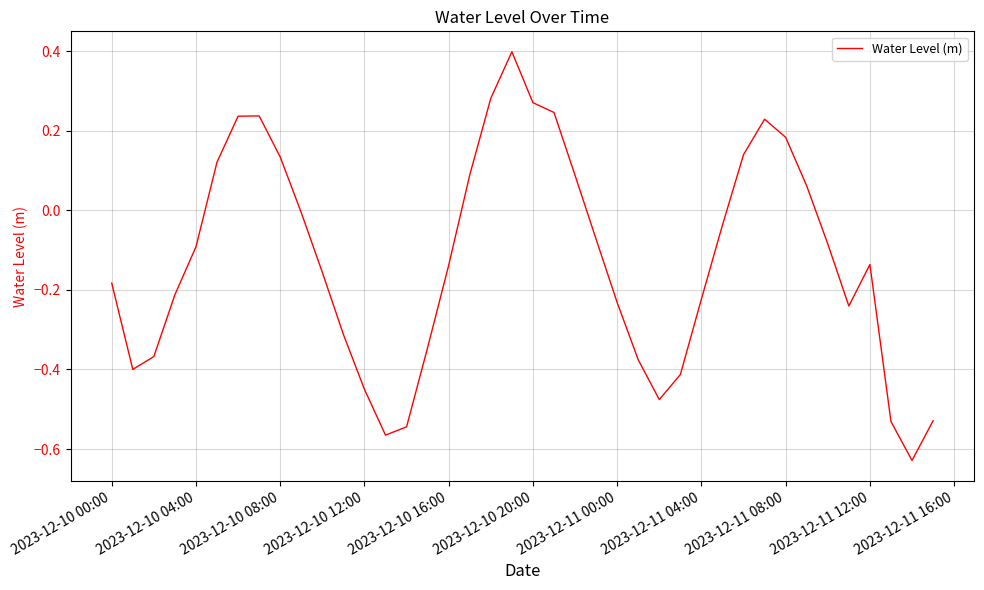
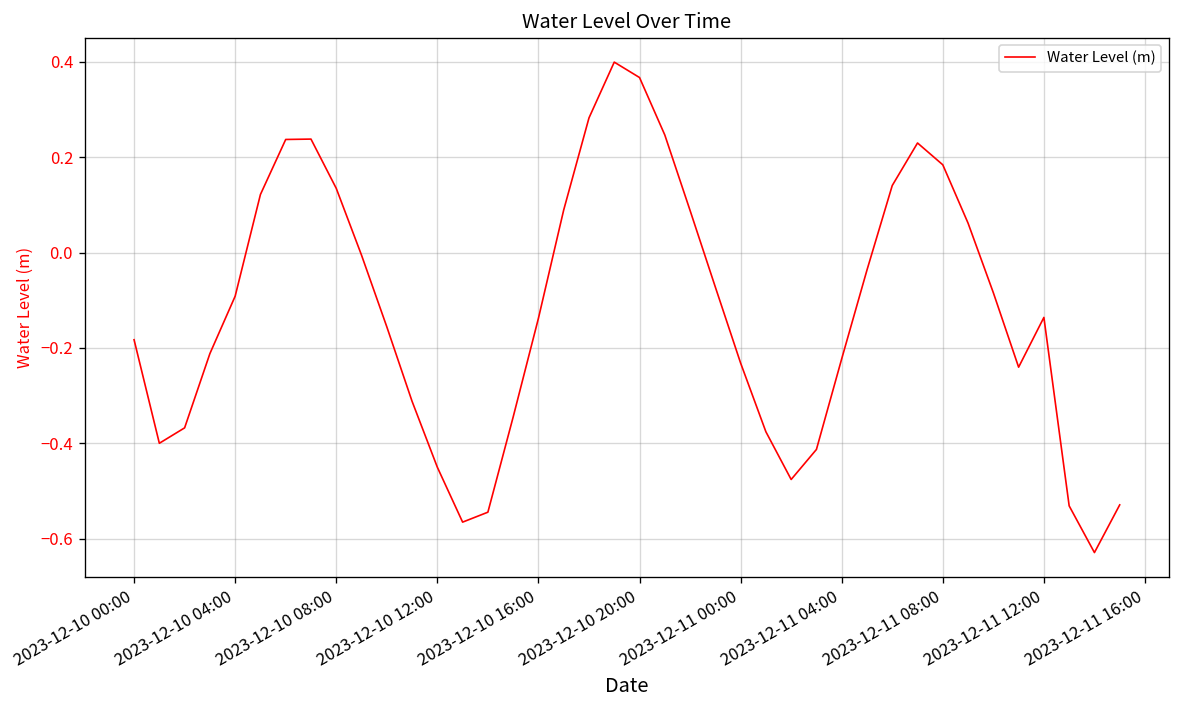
2023-12-10 20:00: 0.27 -> 0.37
